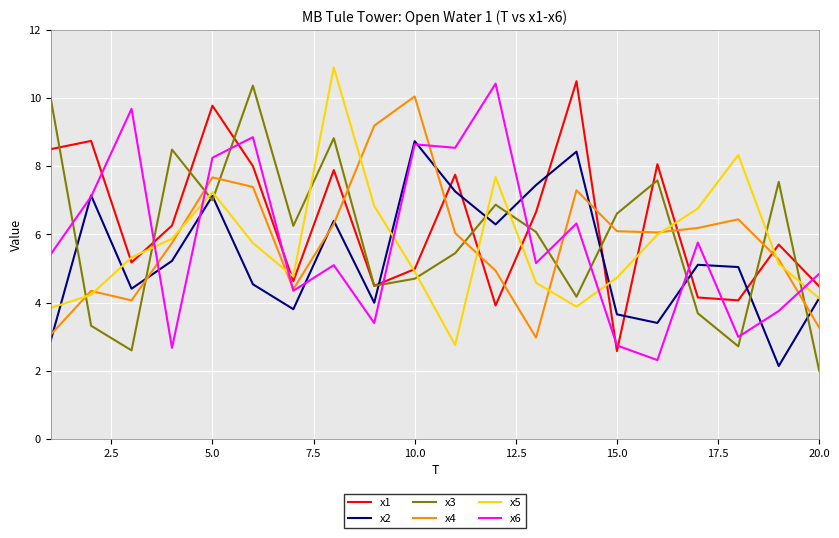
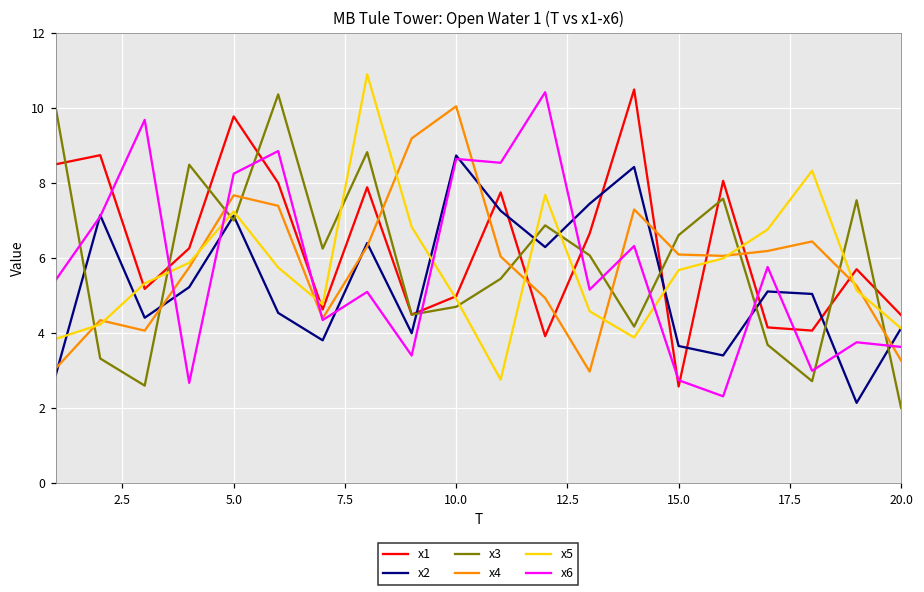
x5, 15.0: 4.7 -> 5.7
x6, 20.0: 4.8 -> 3.6
